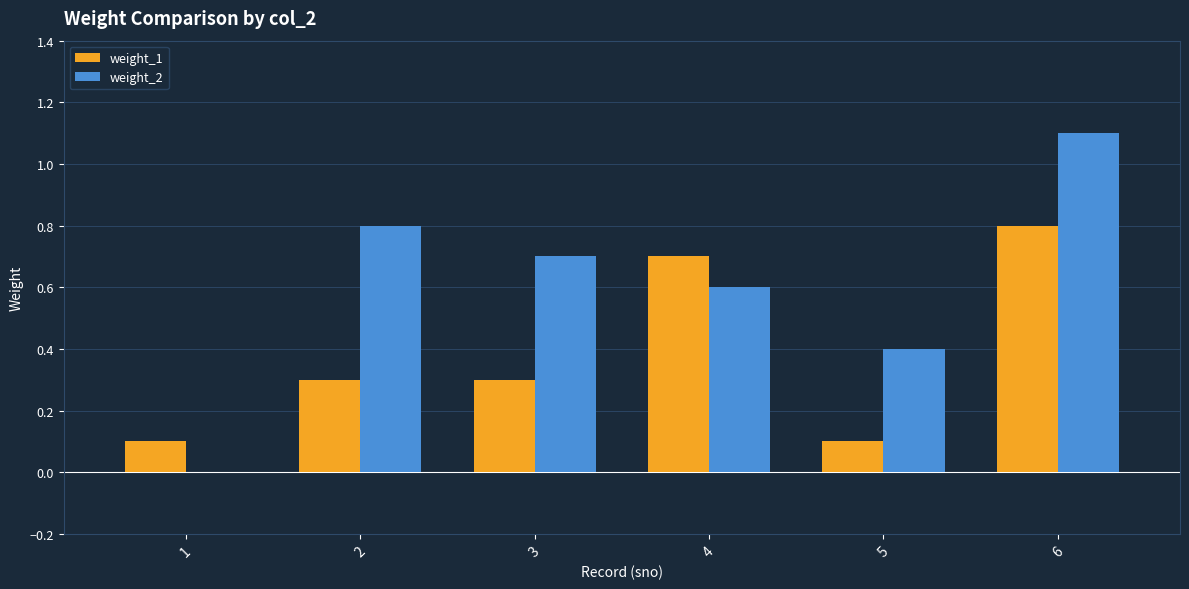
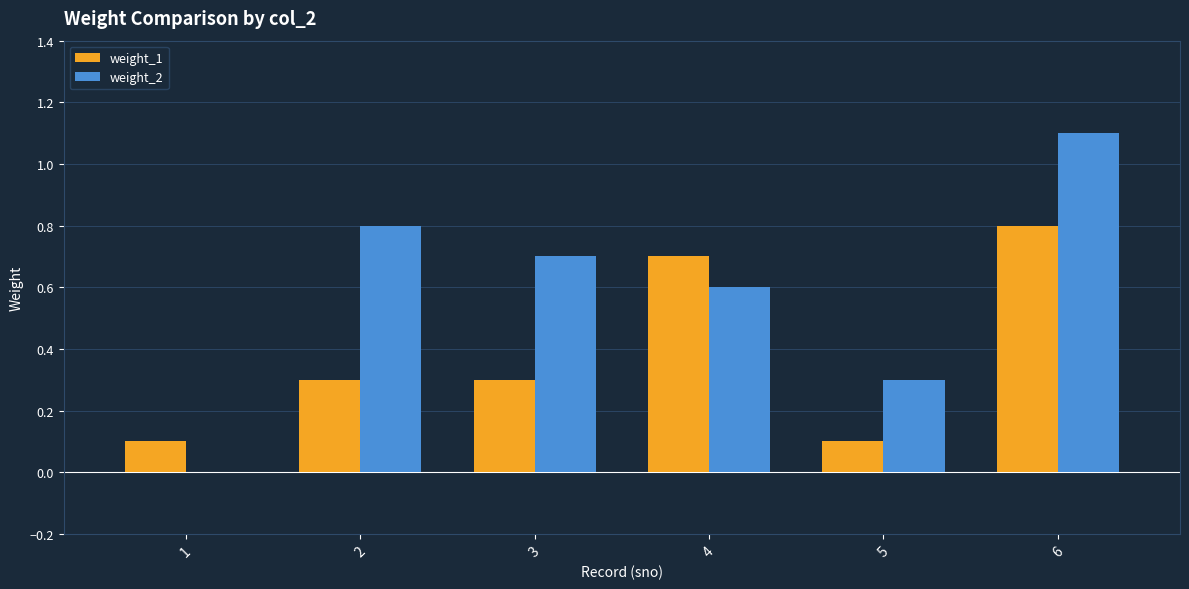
weight_2, 5: 0.4 -> 0.3
